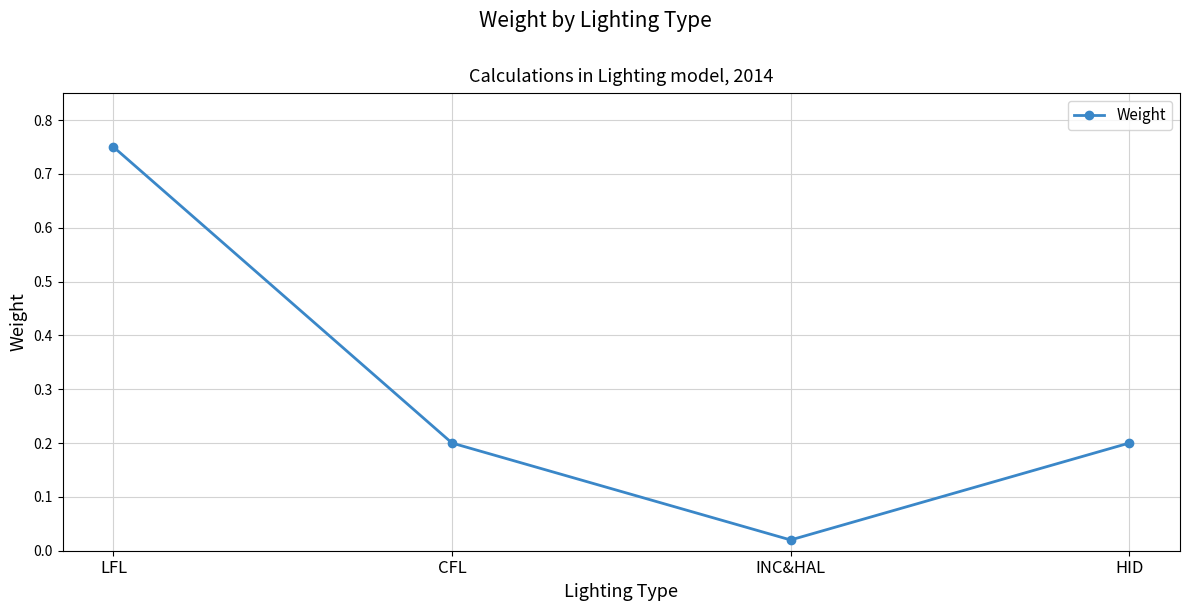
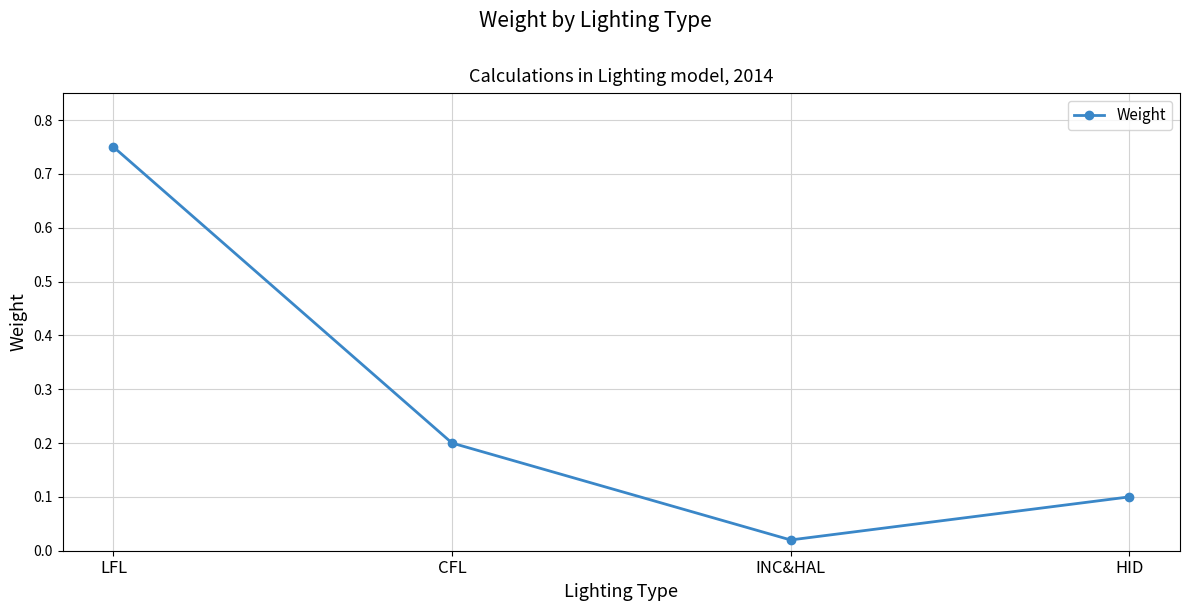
HID: 0.2 -> 0.1
